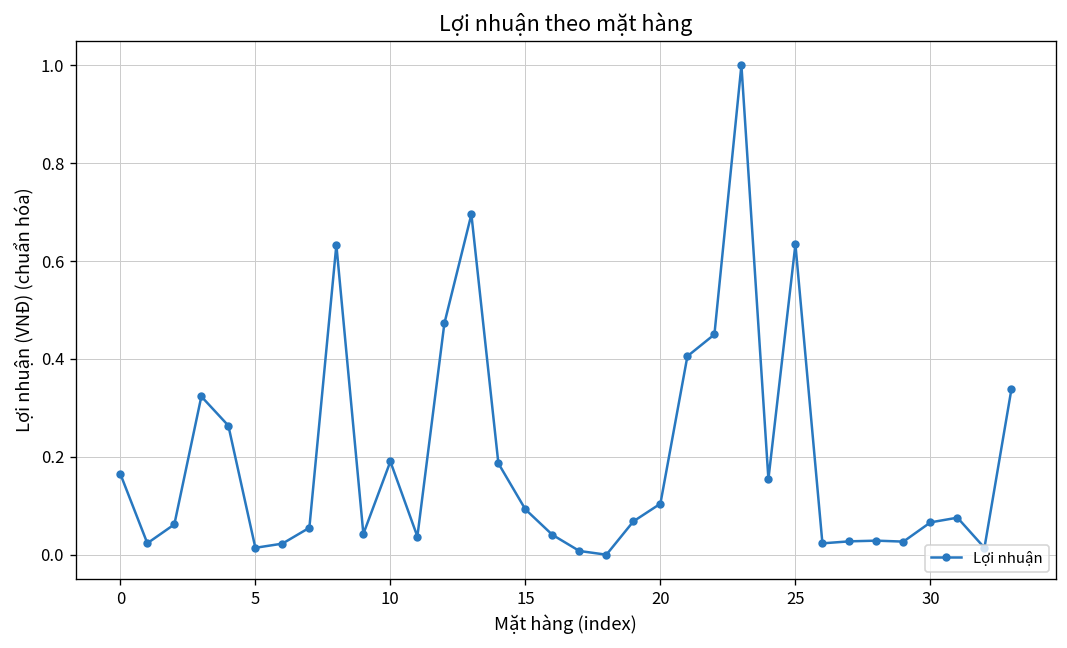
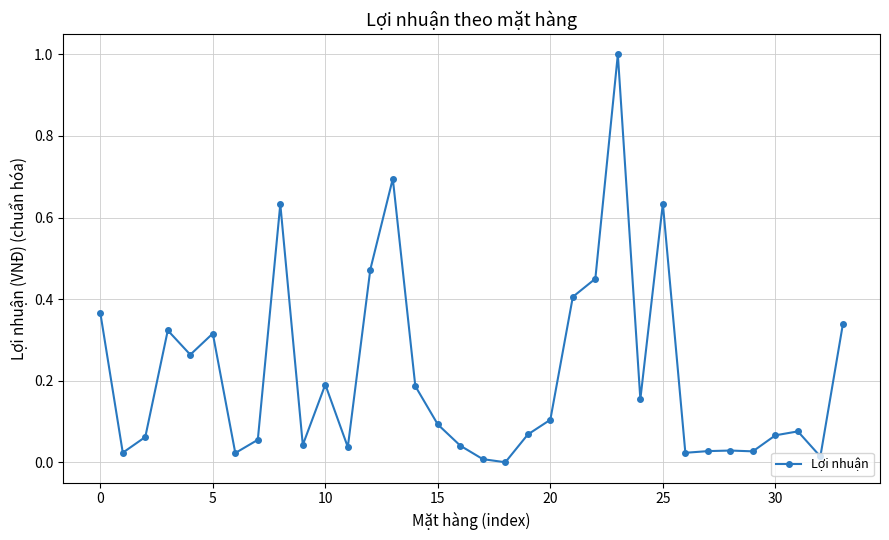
0: 0.17 -> 0.37
5: 0.01 -> 0.32
